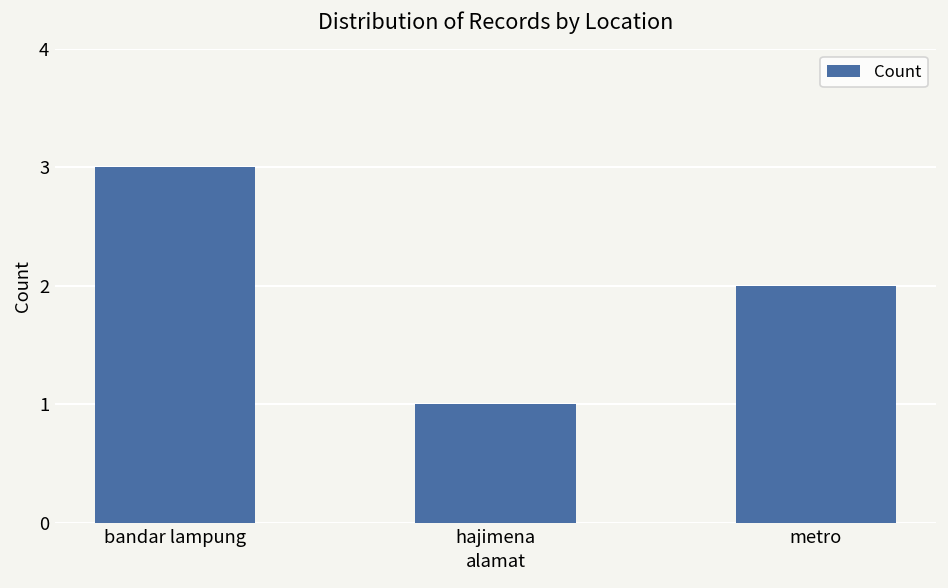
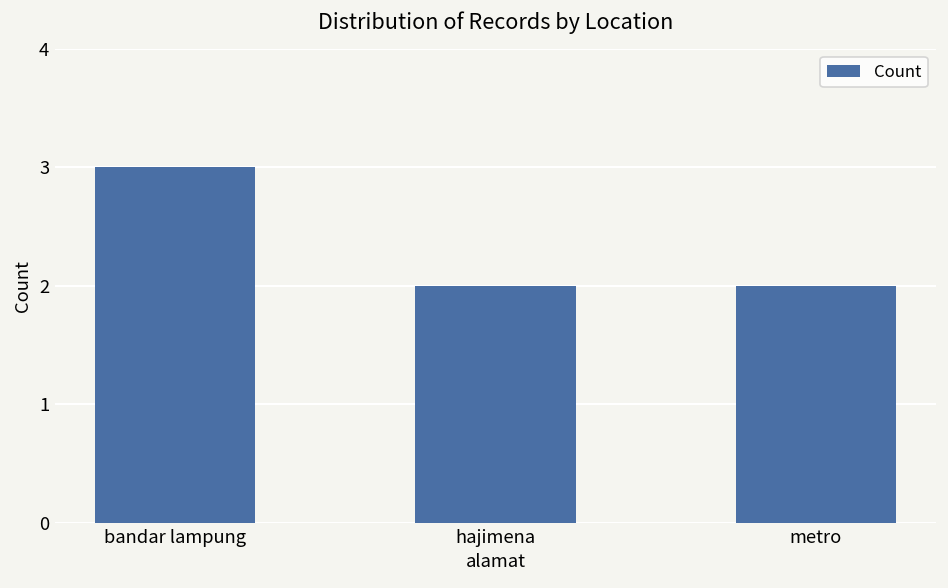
hajimena: 1 -> 2
